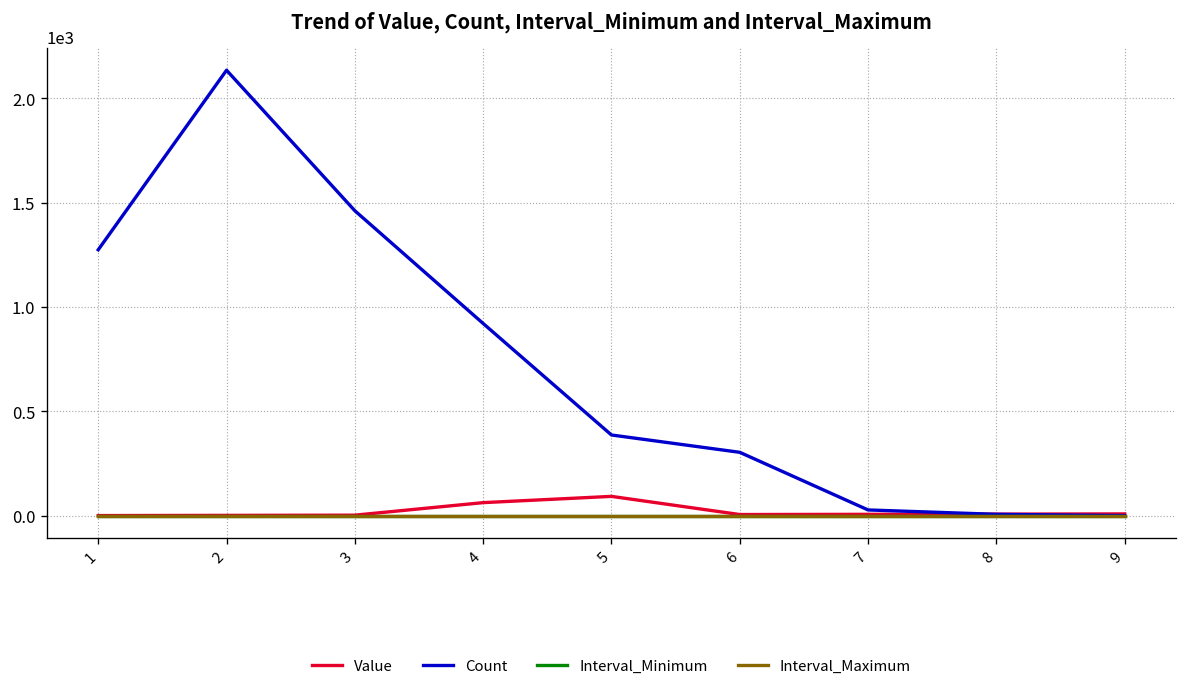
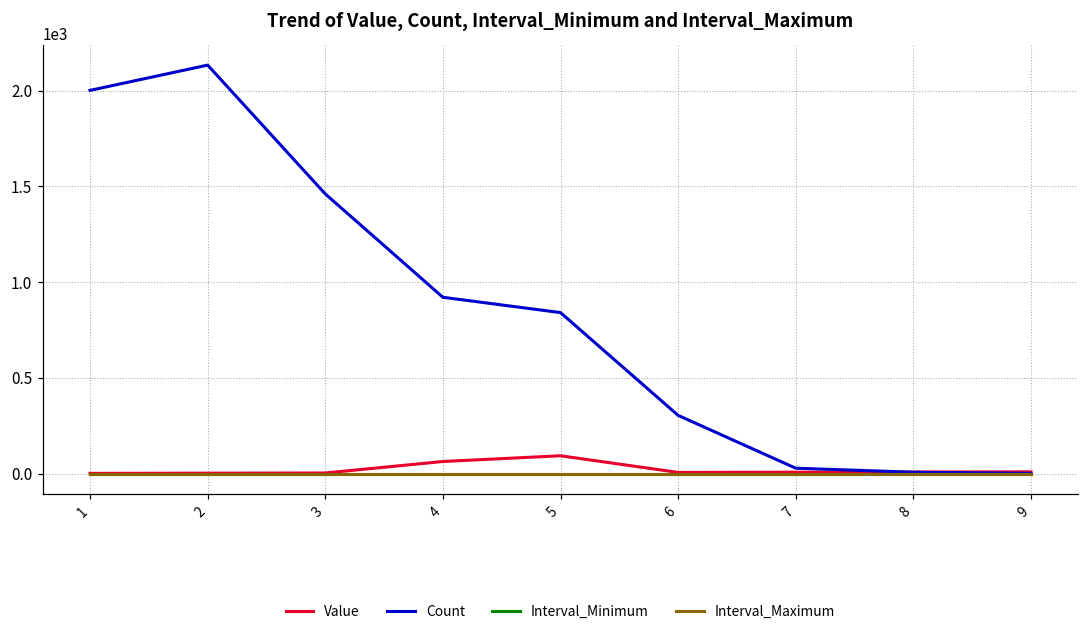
Count, 1: 1270 -> 2000
Count, 5: 390 -> 840
